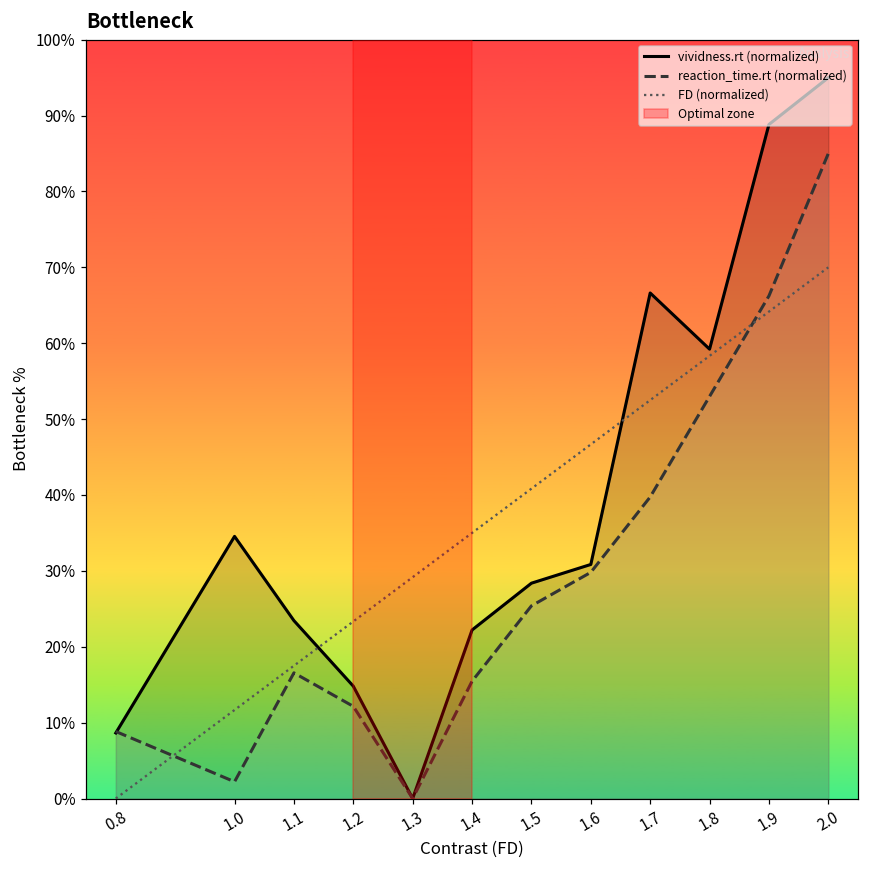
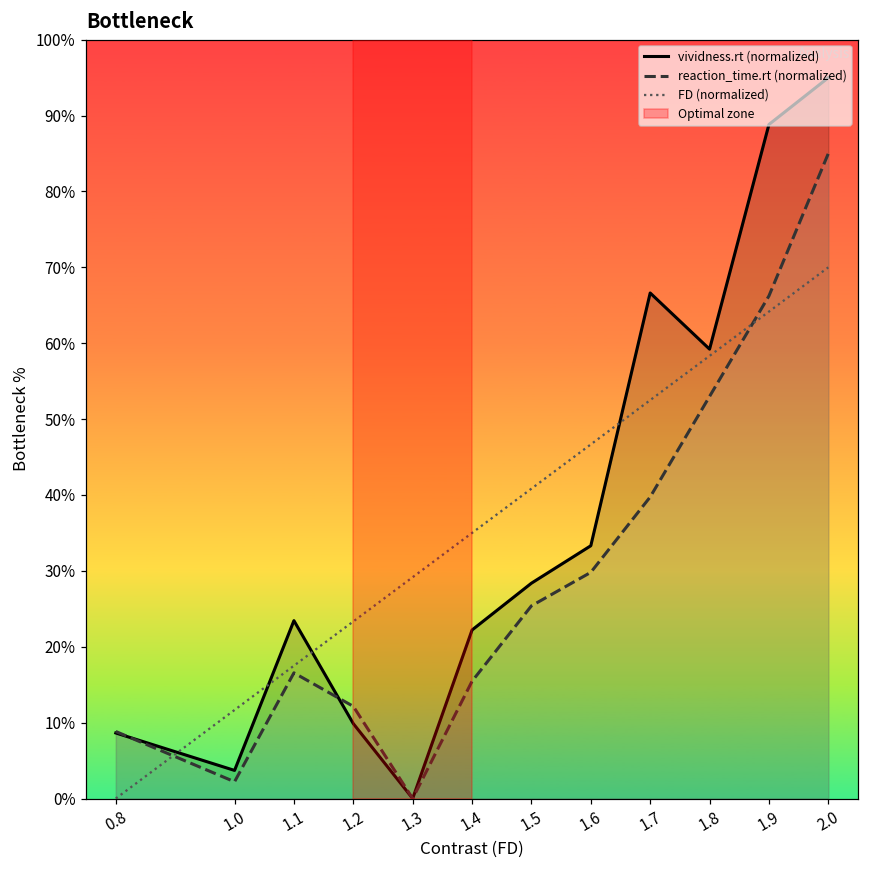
vividness.rt (normalized), 1.0: 35% -> 4%
vividness.rt (normalized), 1.2: 15% -> 10%
vividness.rt (normalized), 1.6: 31% -> 33%
